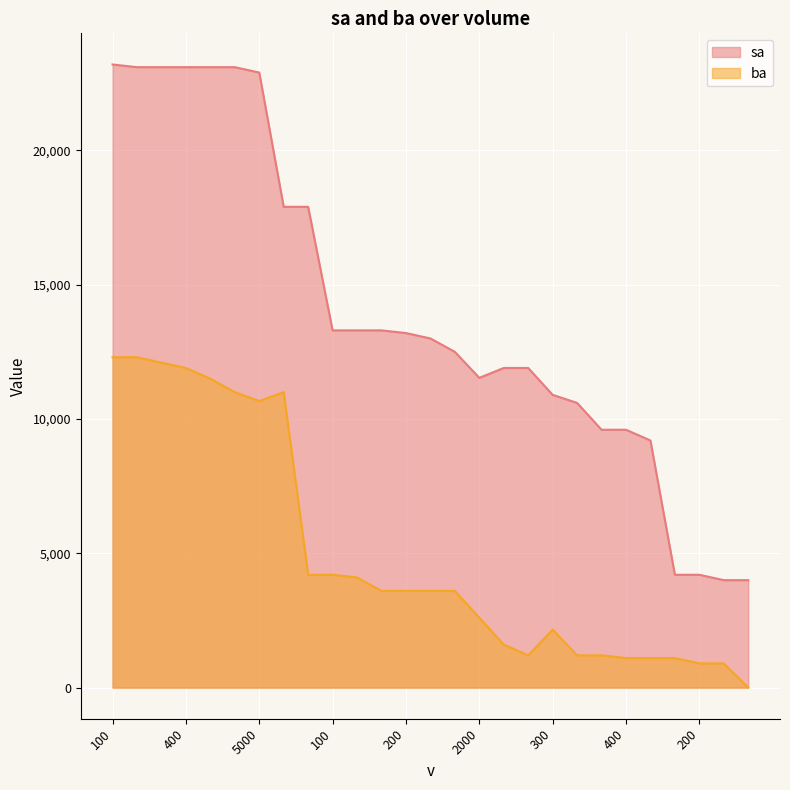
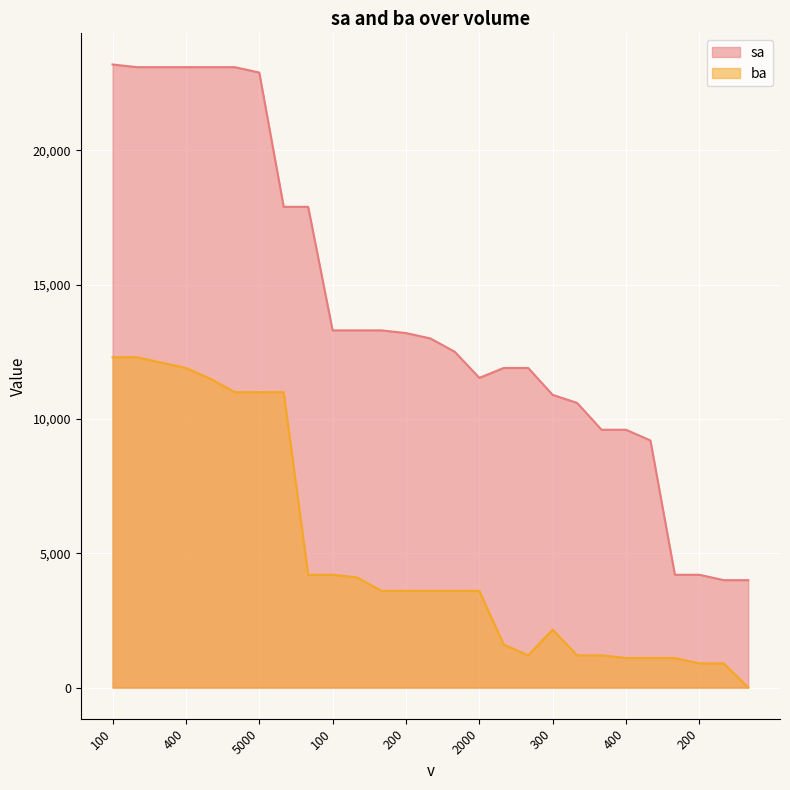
ba, 5000: 10,700 -> 11,000
ba, 2000: 2,600 -> 3,600
